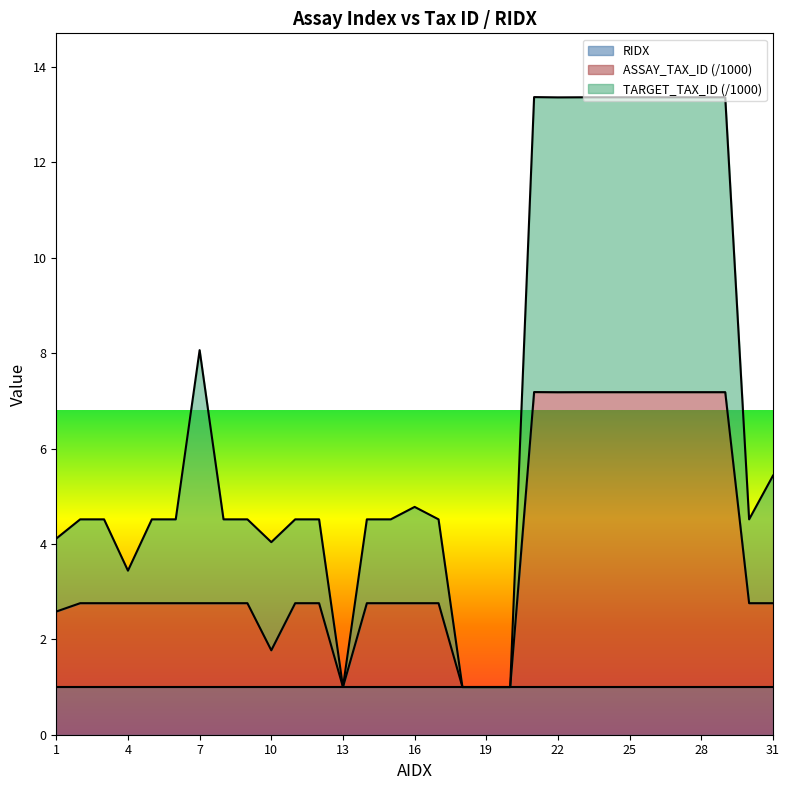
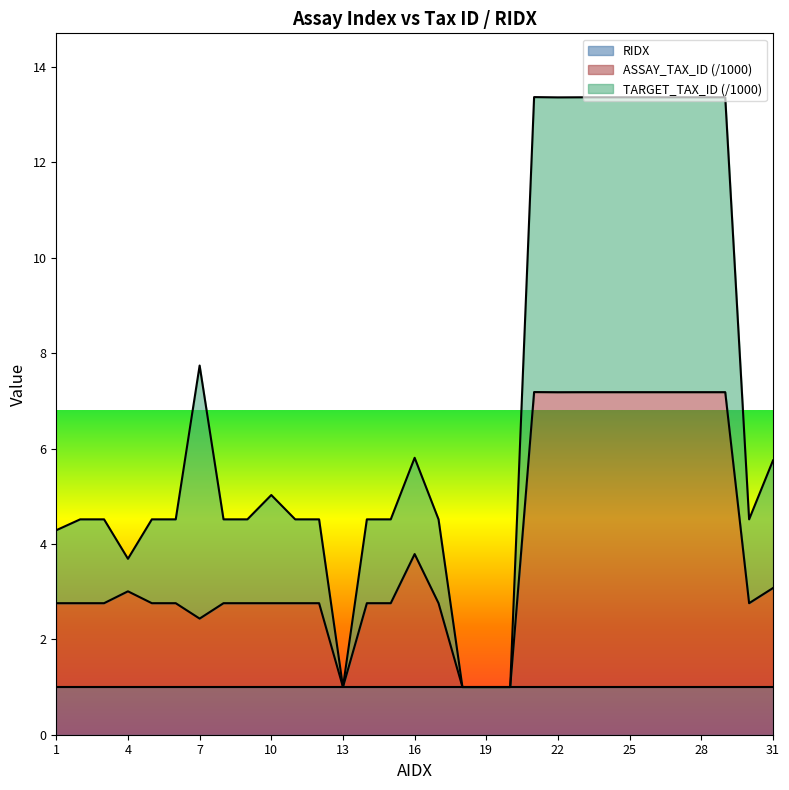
ASSAY_TAX_ID (/1000), 1: 2.6 -> 2.8
ASSAY_TAX_ID (/1000), 4: 2.8 -> 3.0
ASSAY_TAX_ID (/1000), 7: 2.8 -> 2.4
ASSAY_TAX_ID (/1000), 10: 1.8 -> 2.8
ASSAY_TAX_ID (/1000), 16: 2.8 -> 3.8
ASSAY_TAX_ID (/1000), 31: 2.8 -> 3.1
